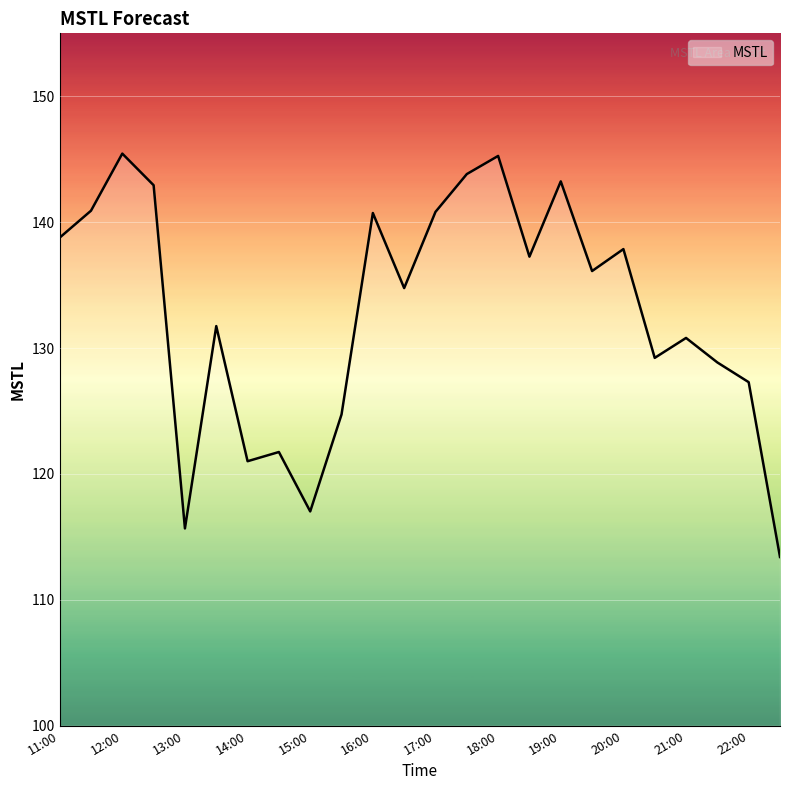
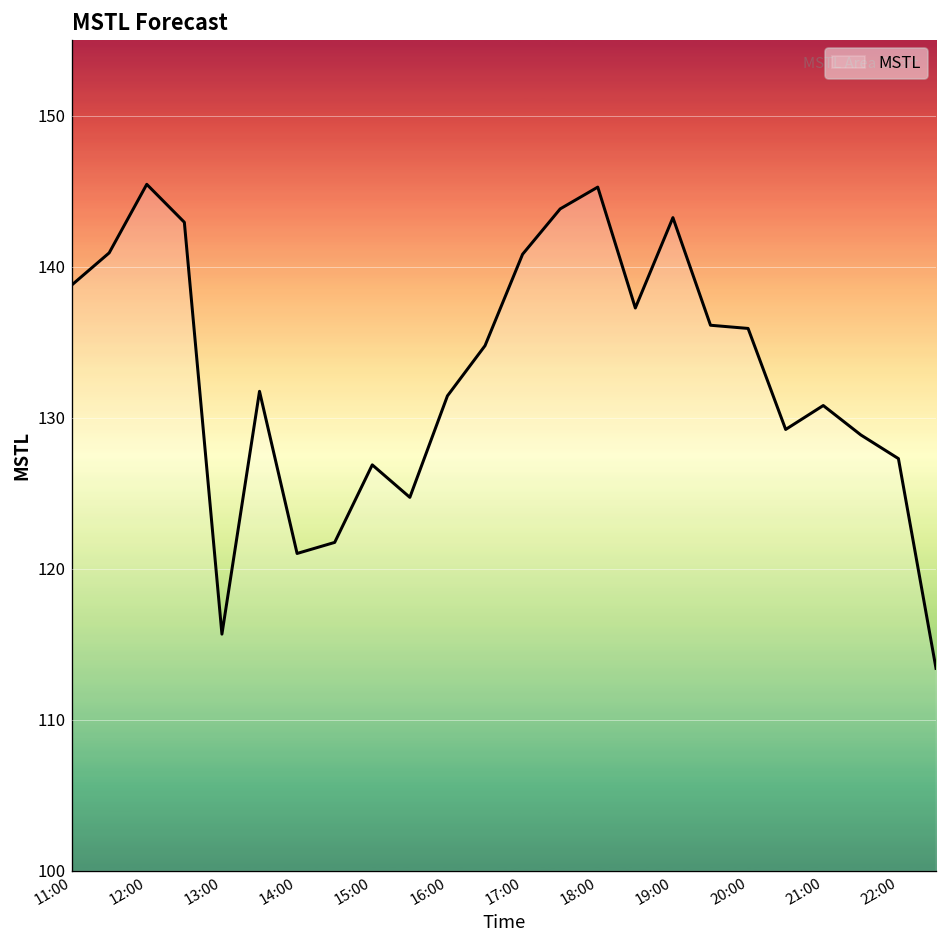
15:00: 117.0 -> 126.9
16:00: 140.7 -> 131.4
20:00: 137.9 -> 135.9
